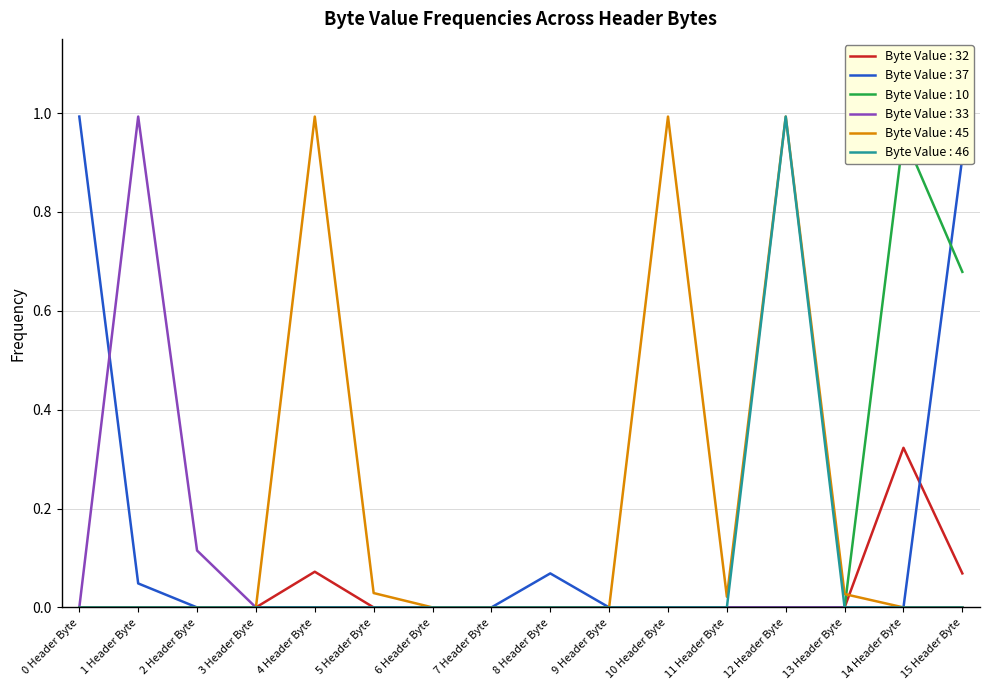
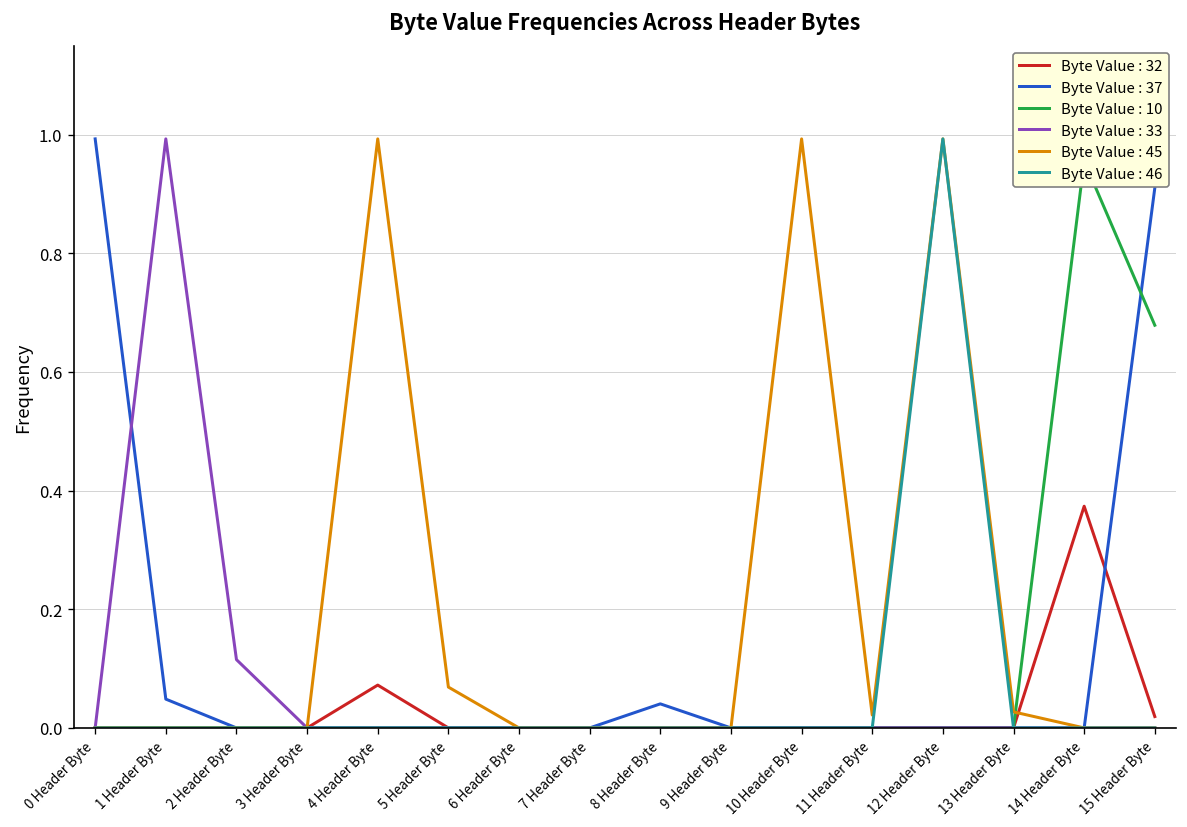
Byte Value : 45, 5 Header Byte: 0.03 -> 0.07
Byte Value : 37, 8 Header Byte: 0.07 -> 0.04
Byte Value : 32, 14 Header Byte: 0.32 -> 0.37
Byte Value : 32, 15 Header Byte: 0.07 -> 0.02
